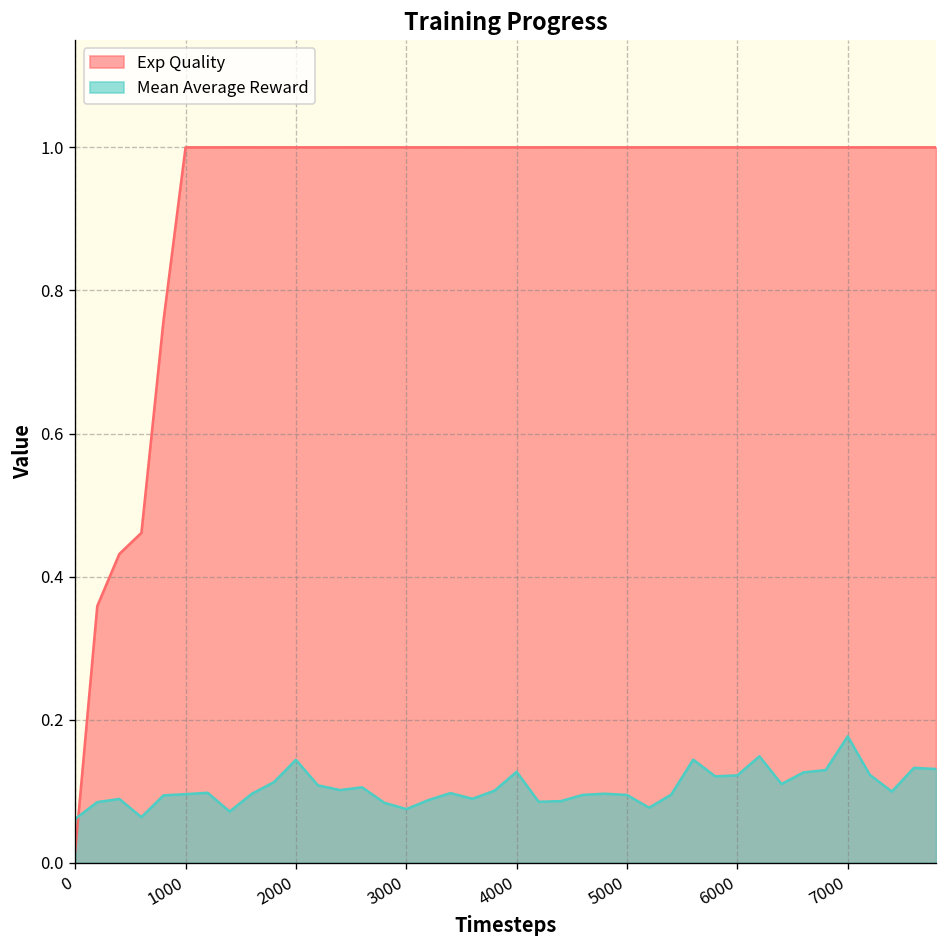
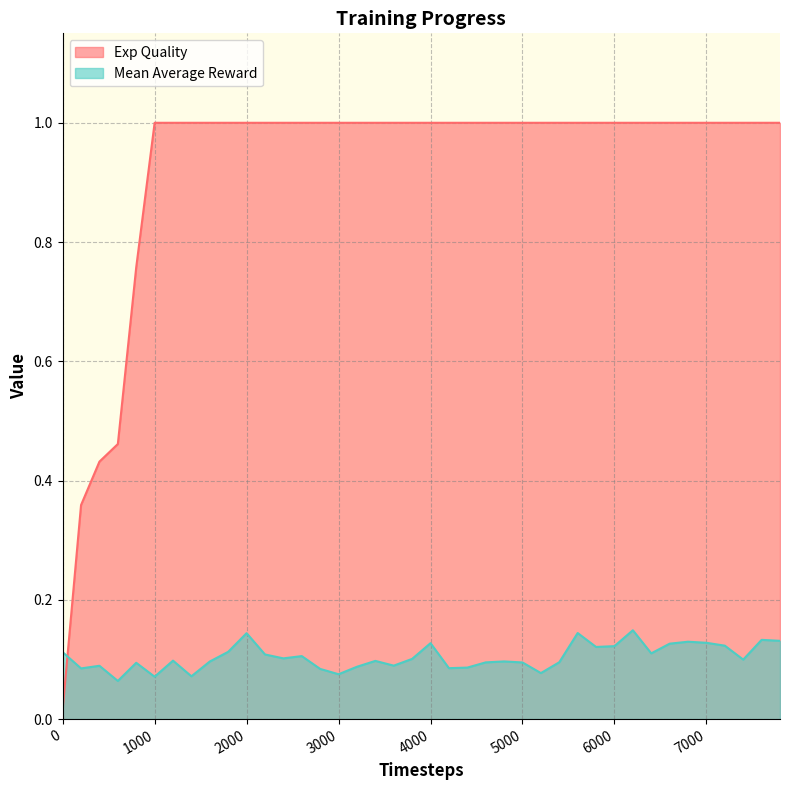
Mean Average Reward, 0: 0.06 -> 0.11
Mean Average Reward, 1000: 0.10 -> 0.07
Mean Average Reward, 7000: 0.18 -> 0.13
